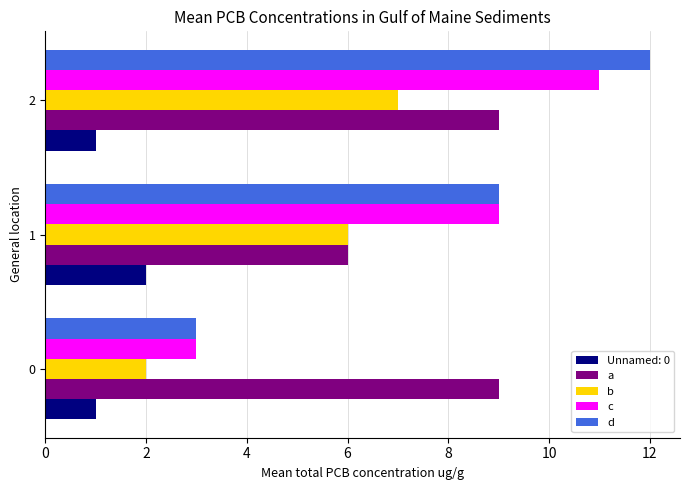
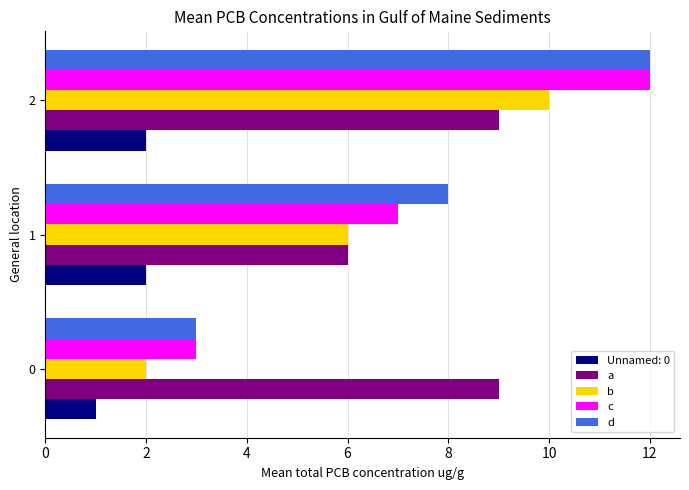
c, 2: 11 -> 12
b, 2: 7 -> 10
Unnamed: 0, 2: 1 -> 2
d, 1: 9 -> 8
c, 1: 9 -> 7
